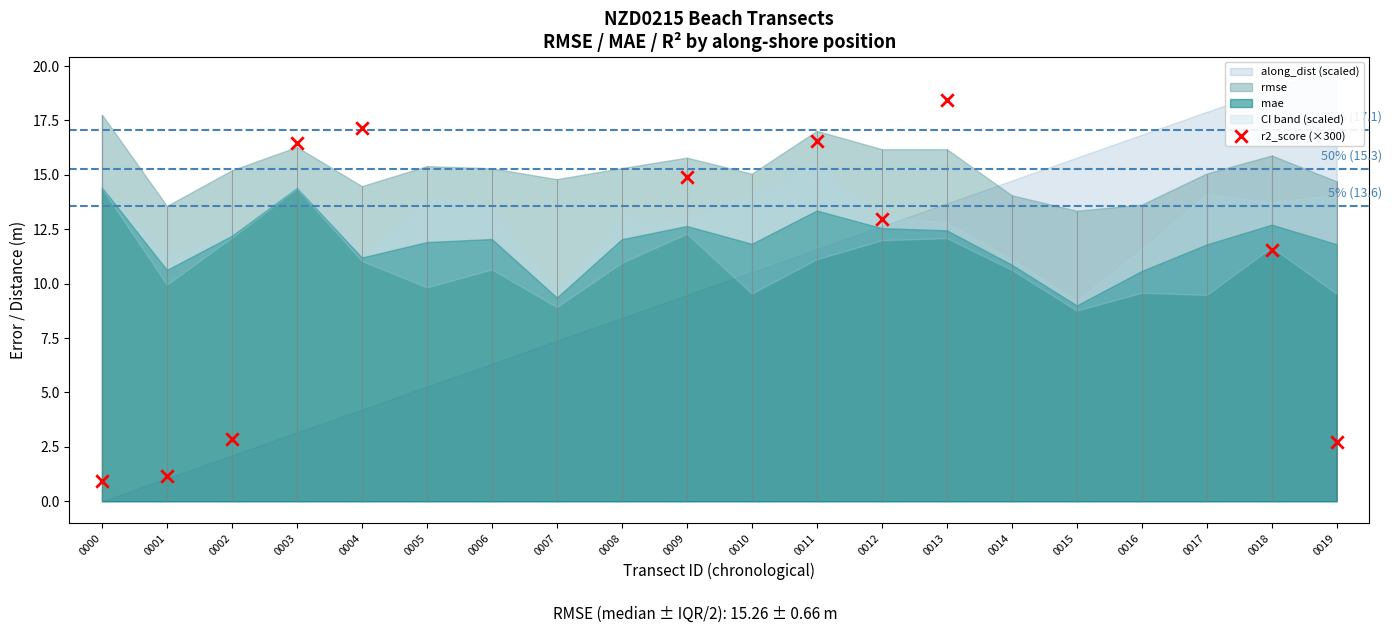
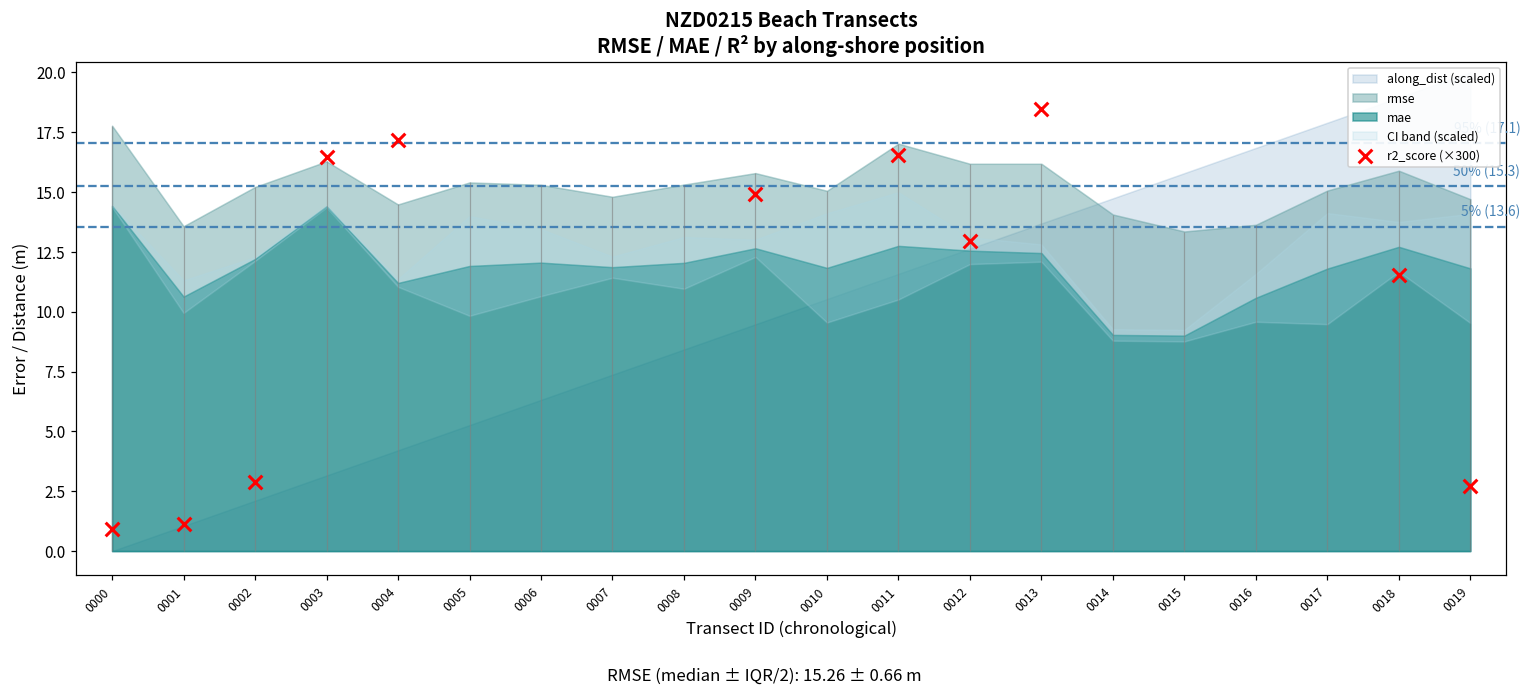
mae, 0007: 9.4 -> 11.9
mae, 0011: 13.4 -> 12.8
mae, 0014: 10.9 -> 9.0
